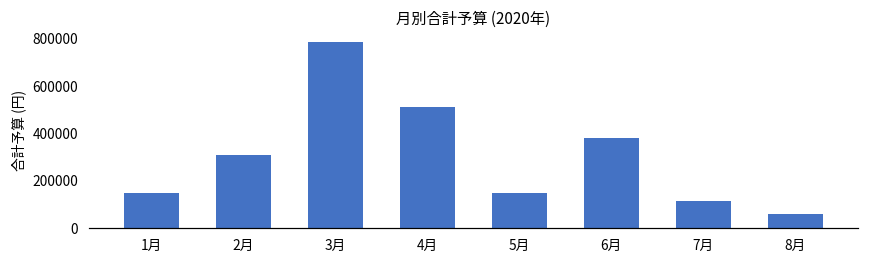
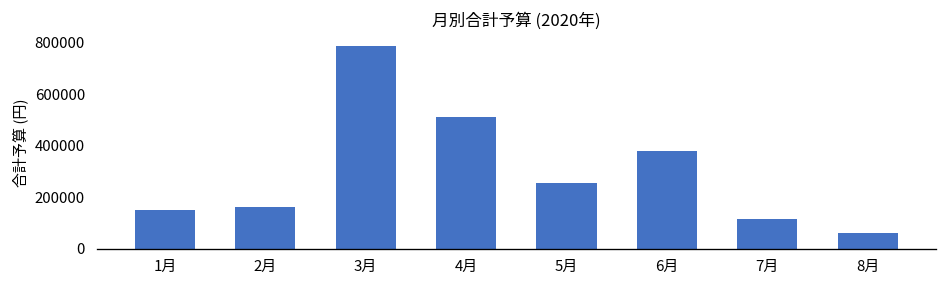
2月: 310000 -> 160000
5月: 150000 -> 260000
